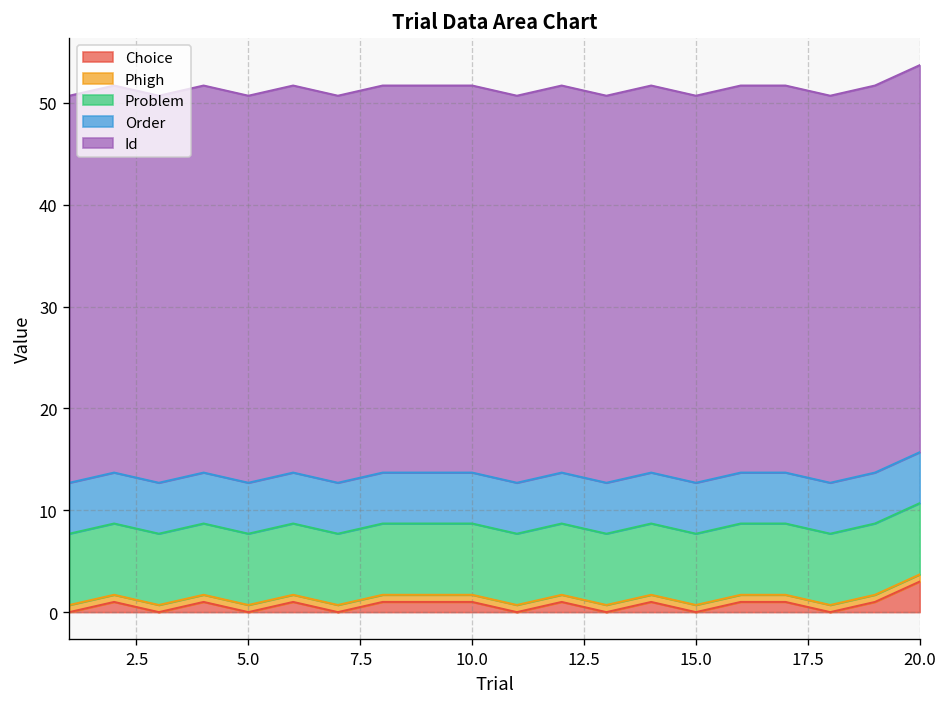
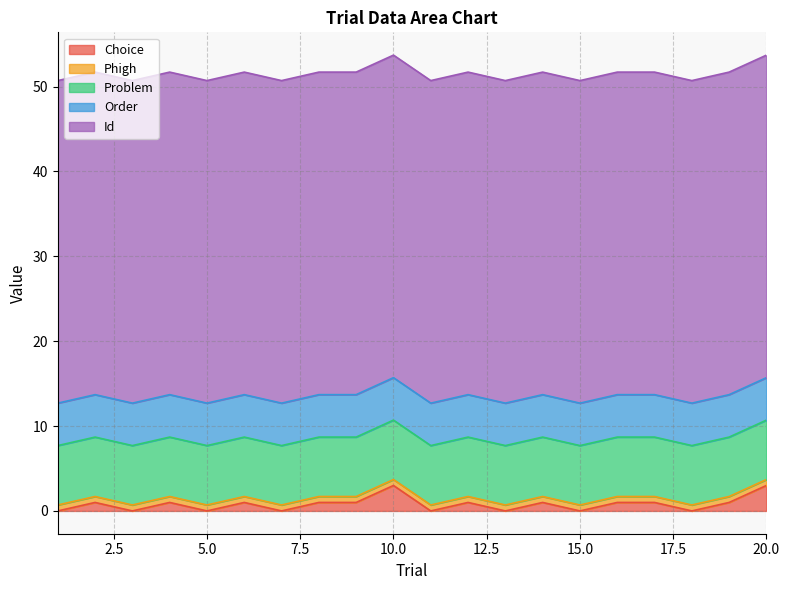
Choice, 10.0: 1 -> 3
